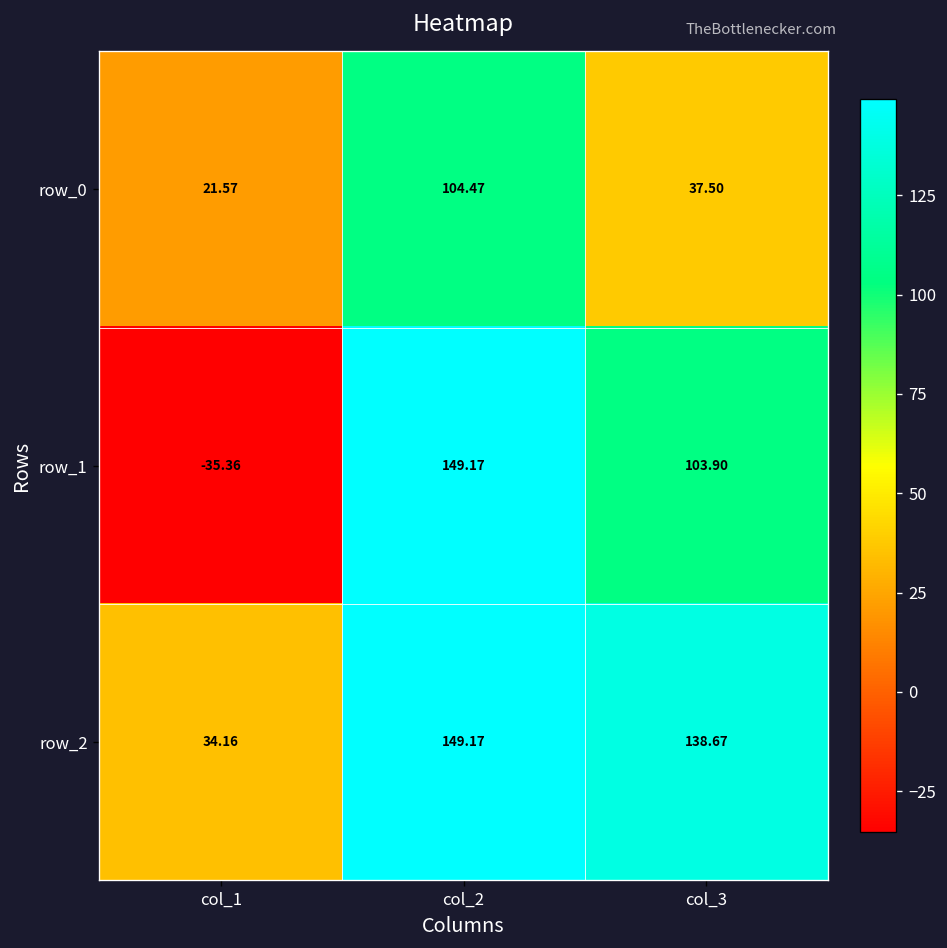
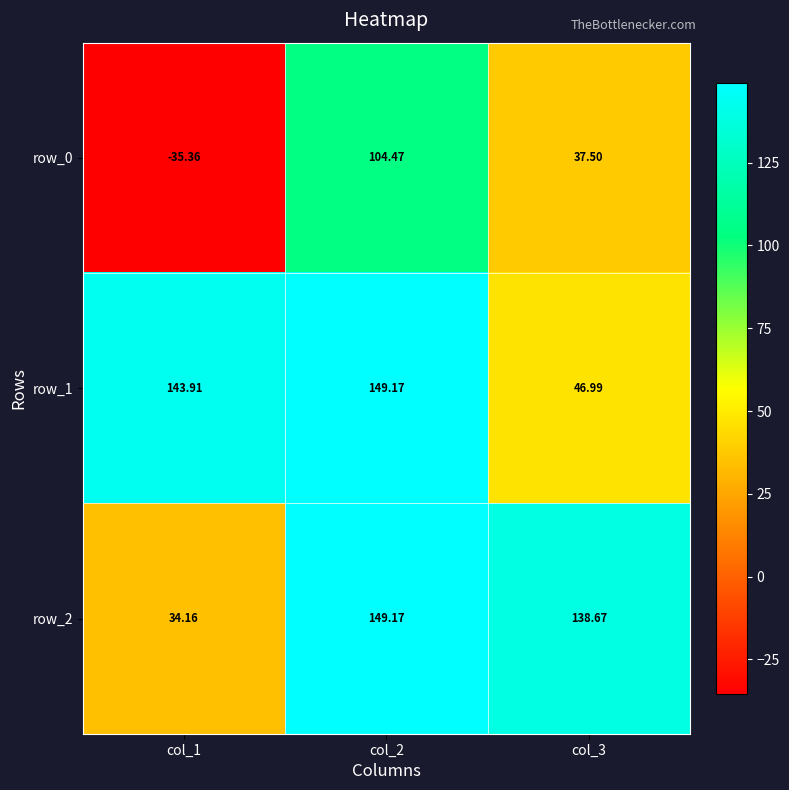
row_0, col_1: 21.57 -> -35.36
row_1, col_1: -35.36 -> 143.91
row_1, col_3: 103.90 -> 46.99
